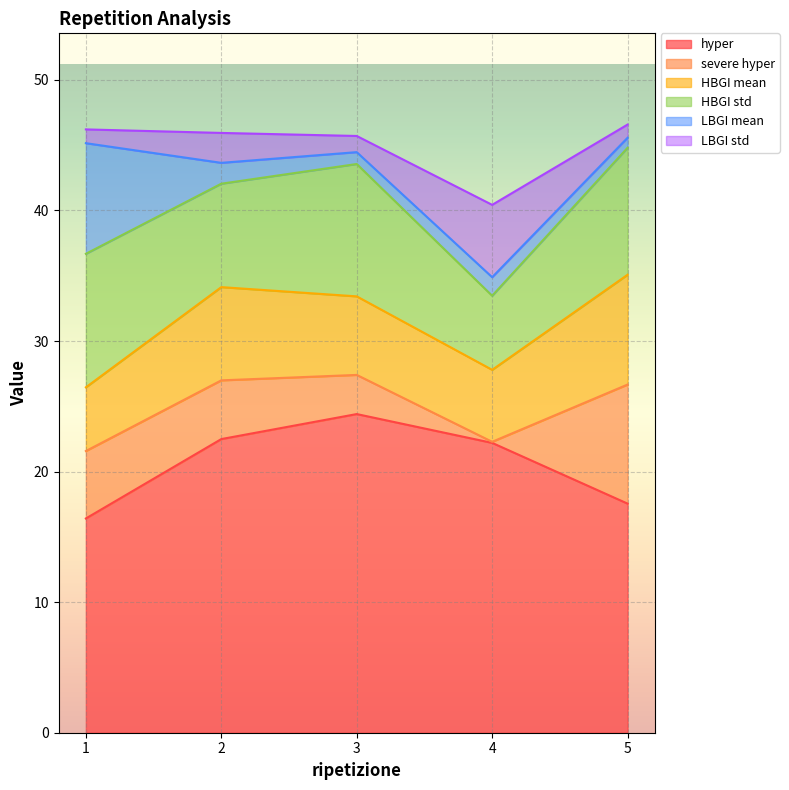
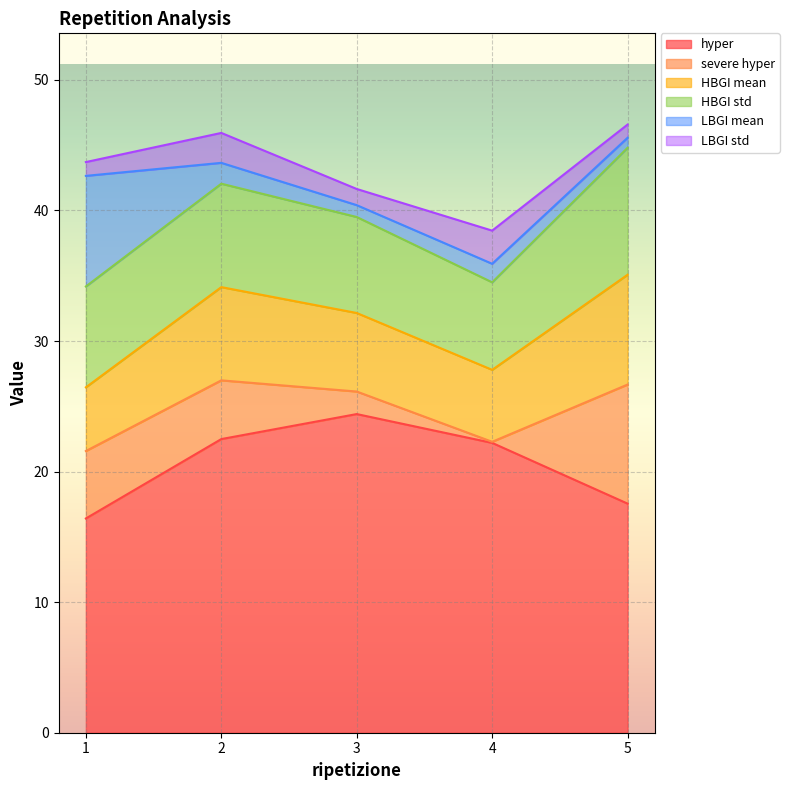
HBGI std, 1: 10.2 -> 7.7
severe hyper, 3: 3.0 -> 1.7
HBGI std, 3: 10.1 -> 7.4
HBGI std, 4: 5.7 -> 6.7
LBGI std, 4: 5.5 -> 2.5
